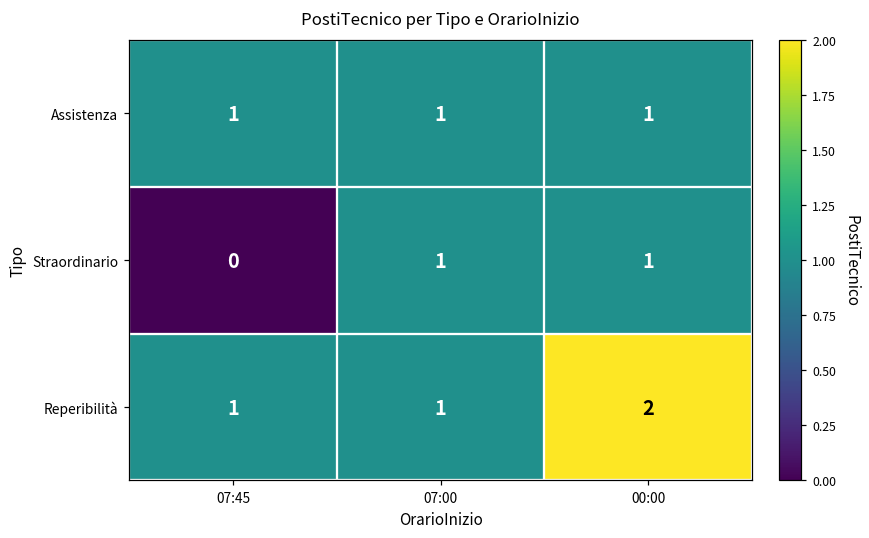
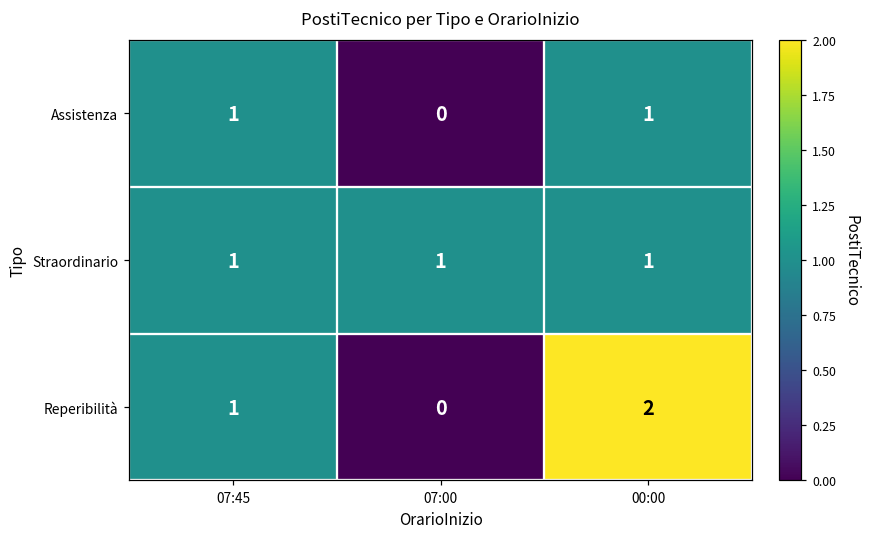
Assistenza, 07:00: 1 -> 0
Straordinario, 07:45: 0 -> 1
Reperibilità, 07:00: 1 -> 0
